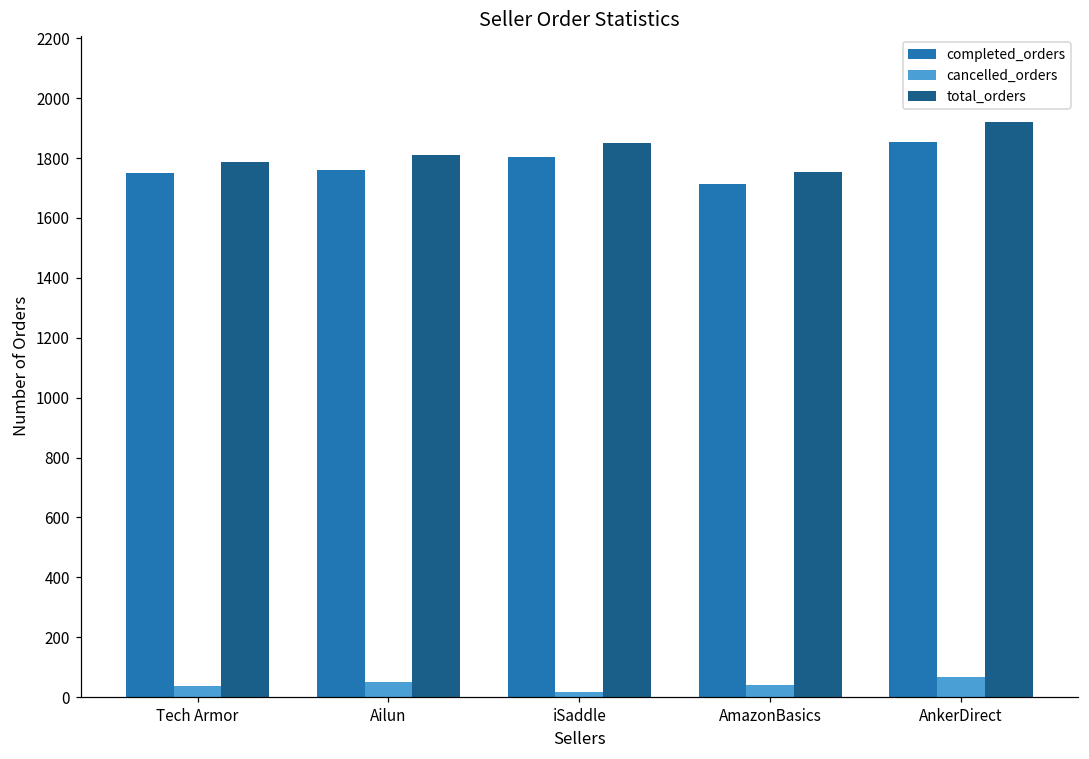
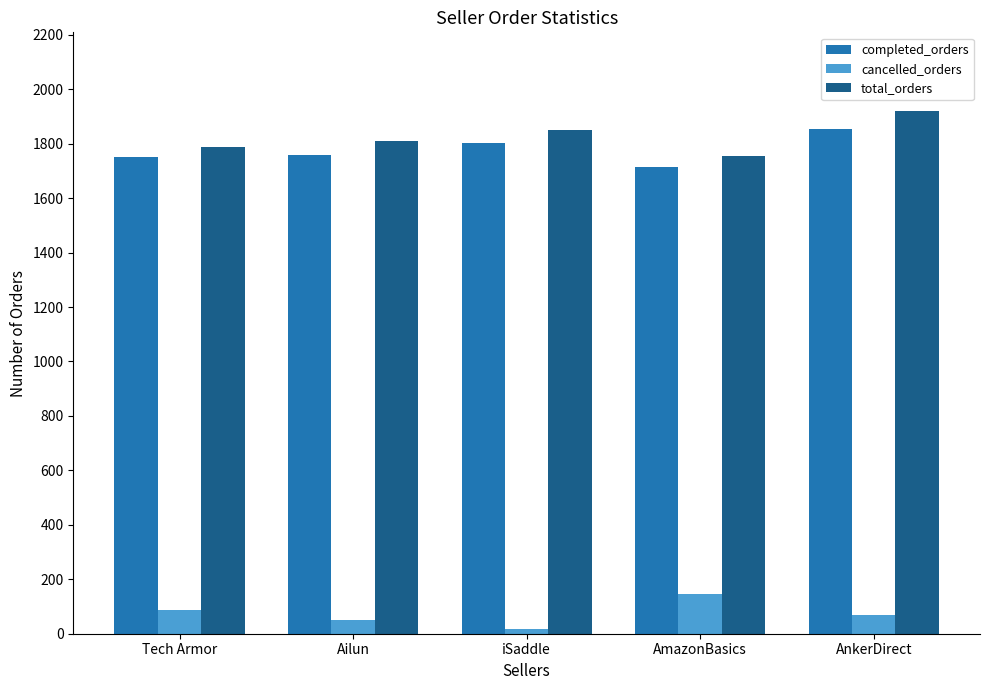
cancelled_orders, Tech Armor: 40 -> 90
cancelled_orders, AmazonBasics: 40 -> 150
